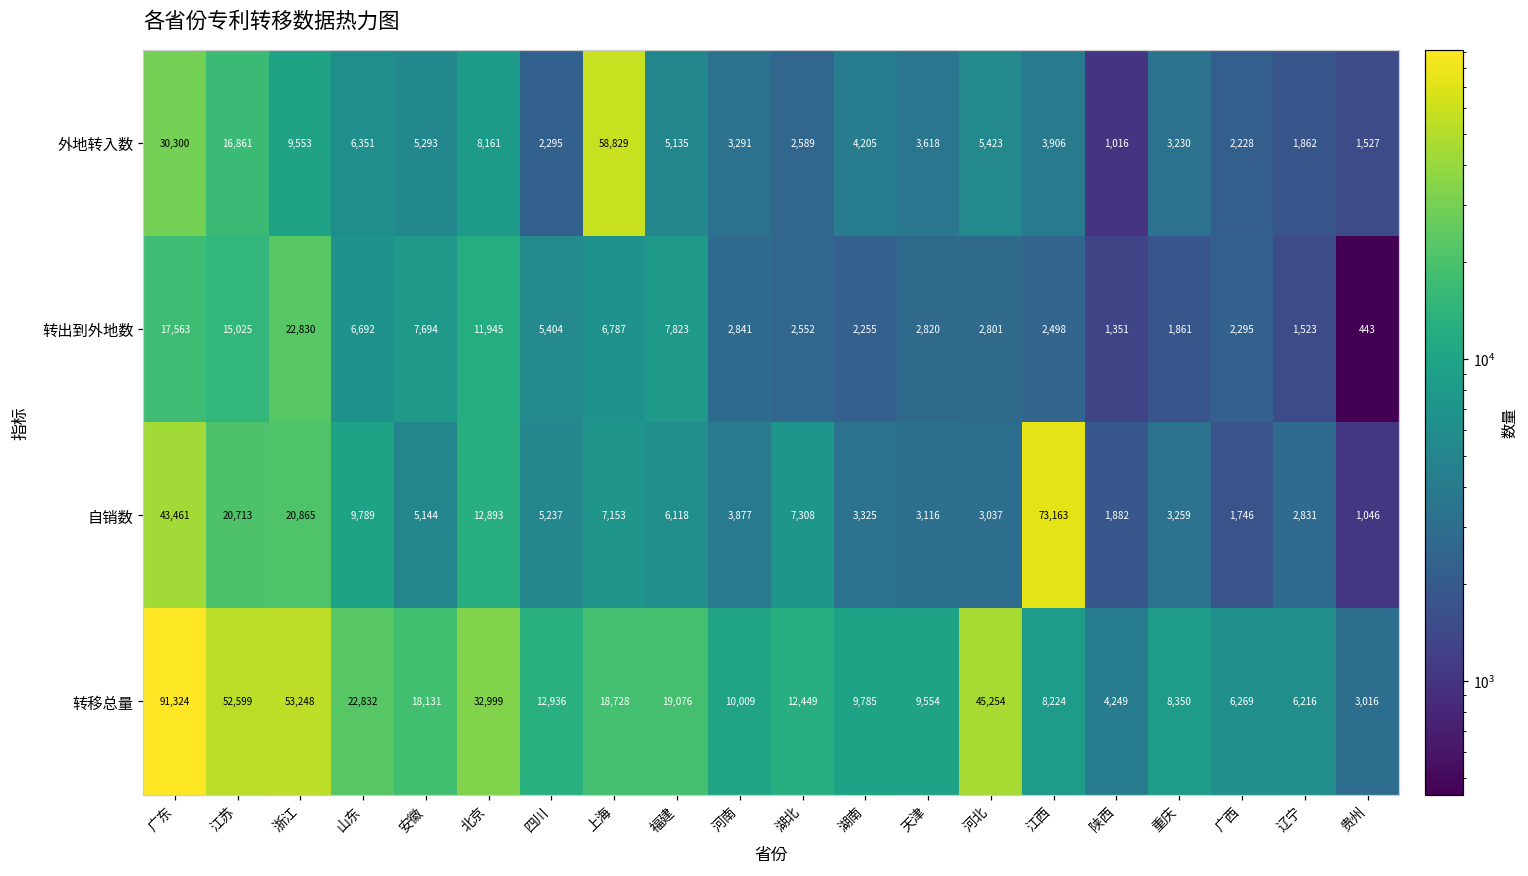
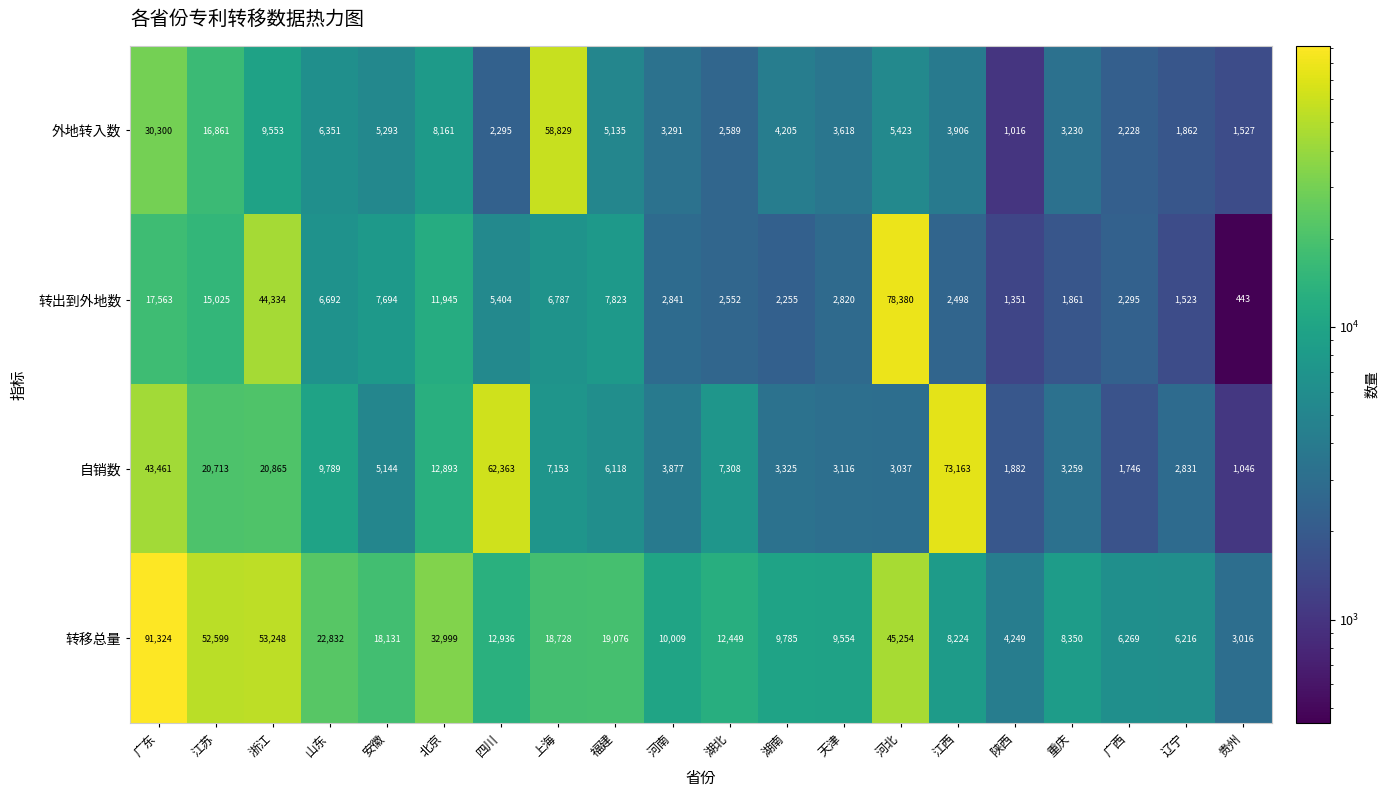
转出到外地数, 浙江: 22,830 -> 44,334
转出到外地数, 河北: 2,801 -> 78,380
自销数, 四川: 5,237 -> 62,363
